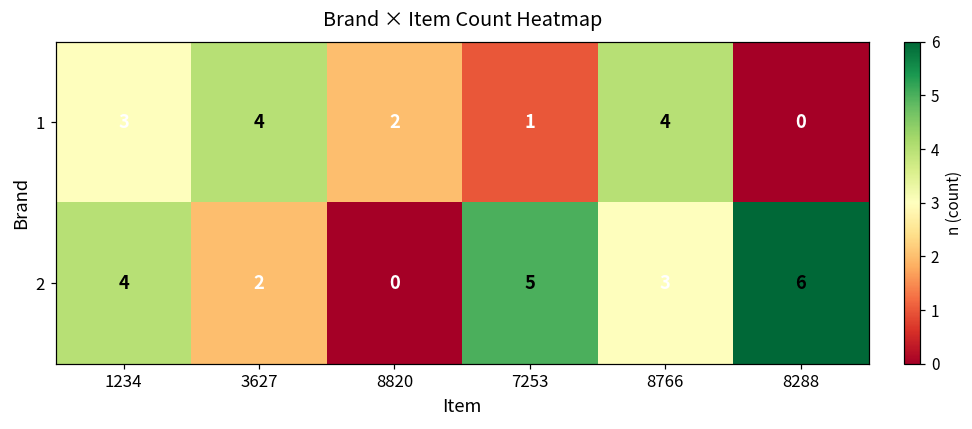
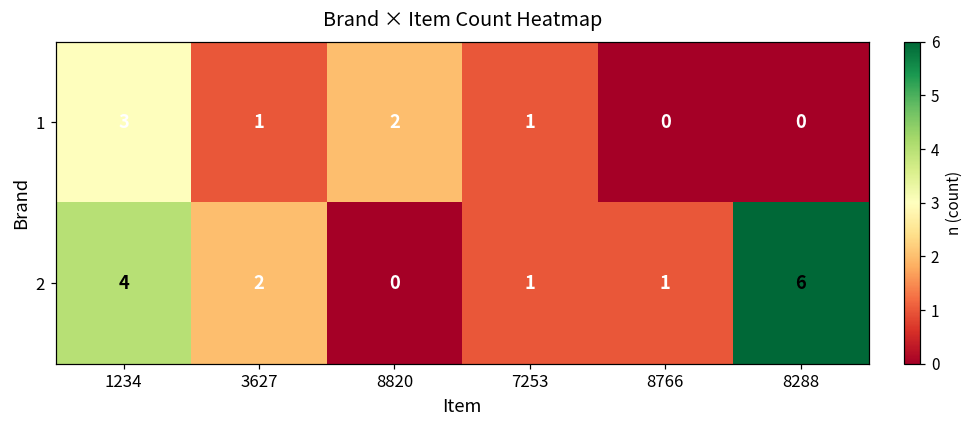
1, 3627: 4 -> 1
1, 8766: 4 -> 0
2, 7253: 5 -> 1
2, 8766: 3 -> 1
